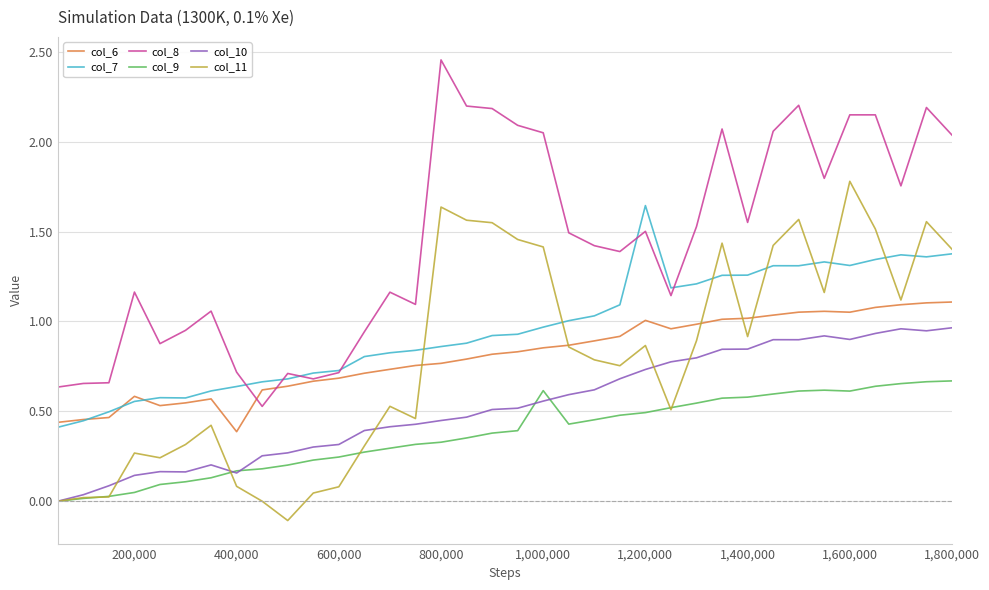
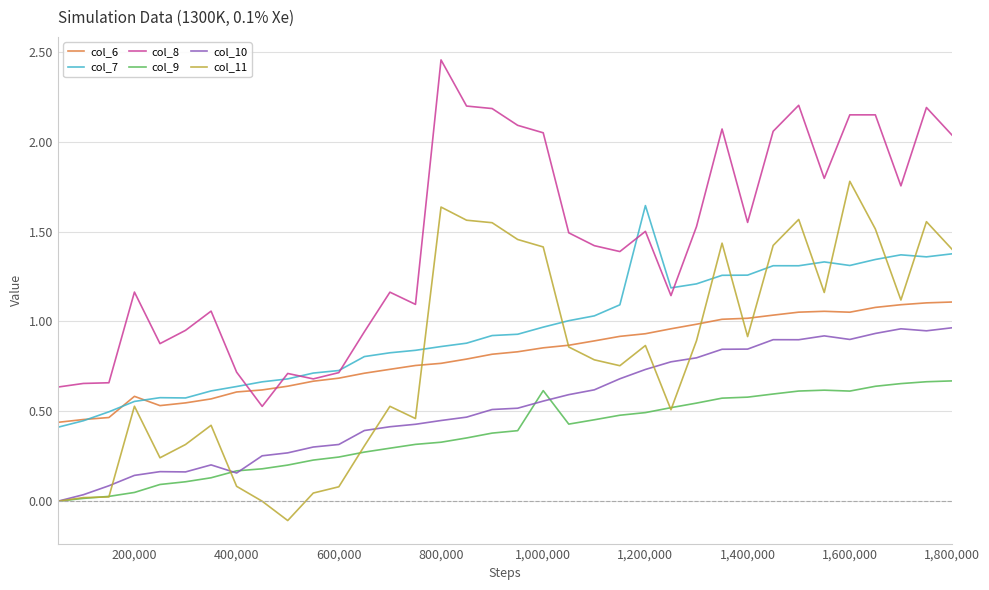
col_11, 200,000: 0.27 -> 0.53
col_6, 400,000: 0.39 -> 0.61
col_6, 1,200,000: 1.01 -> 0.93
